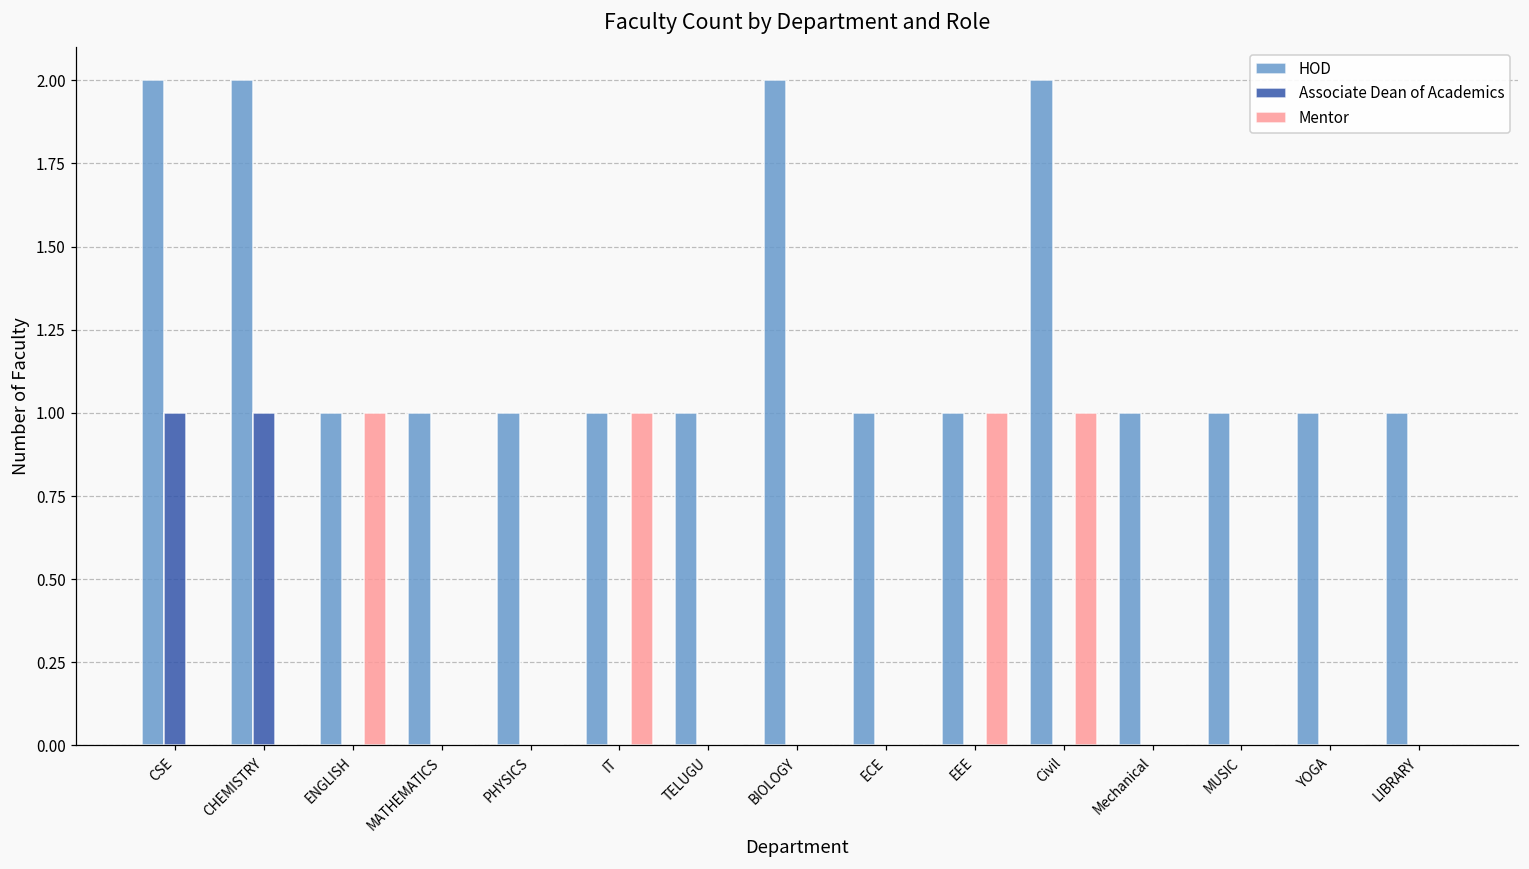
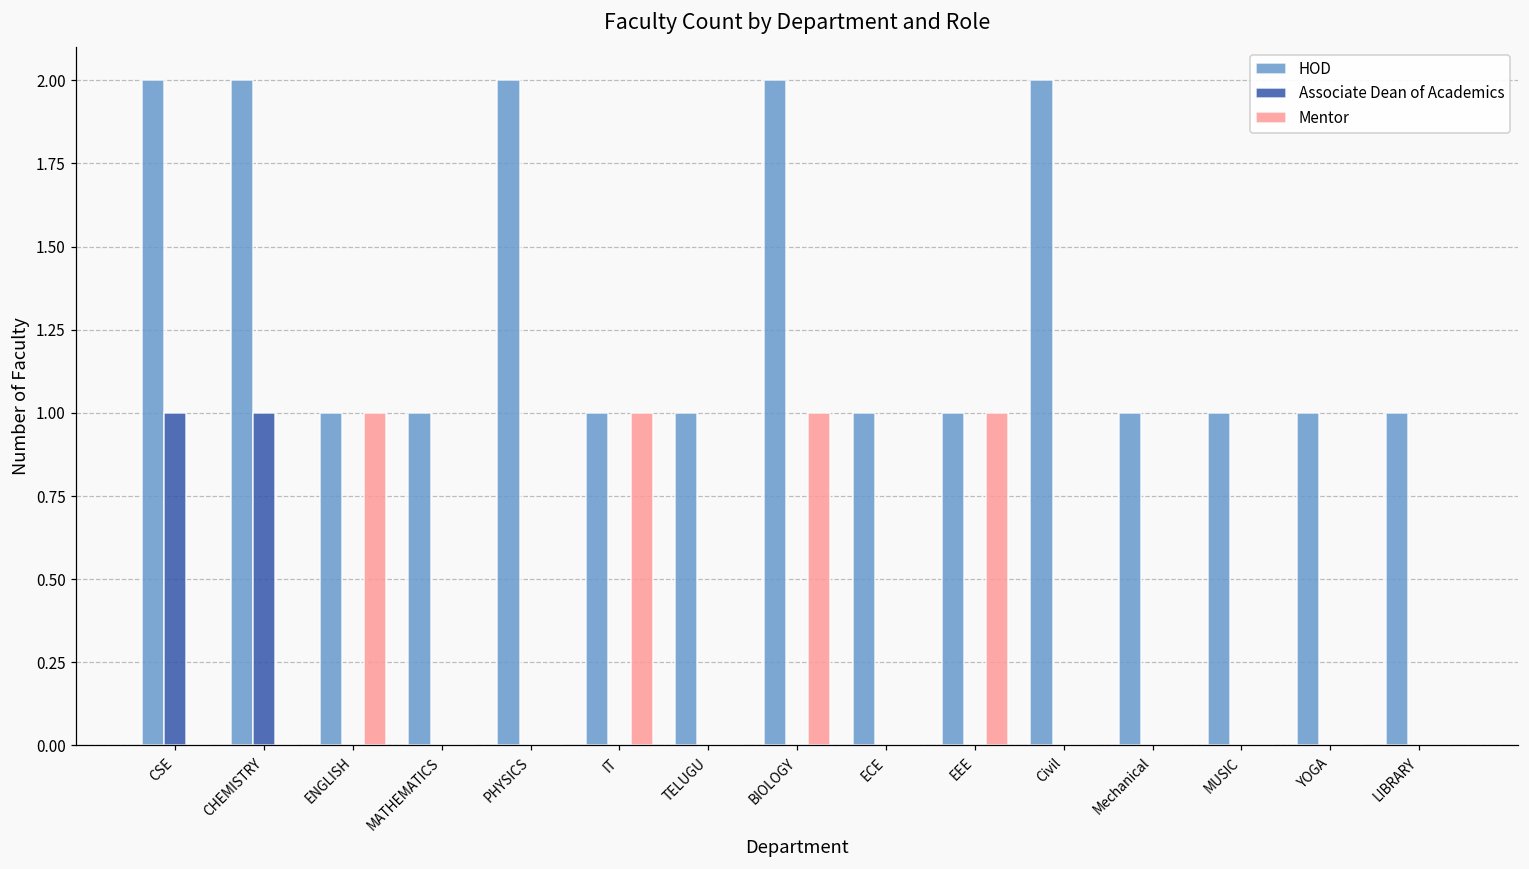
HOD, PHYSICS: 1 -> 2
Mentor, BIOLOGY: 0 -> 1
Mentor, Civil: 1 -> 0
